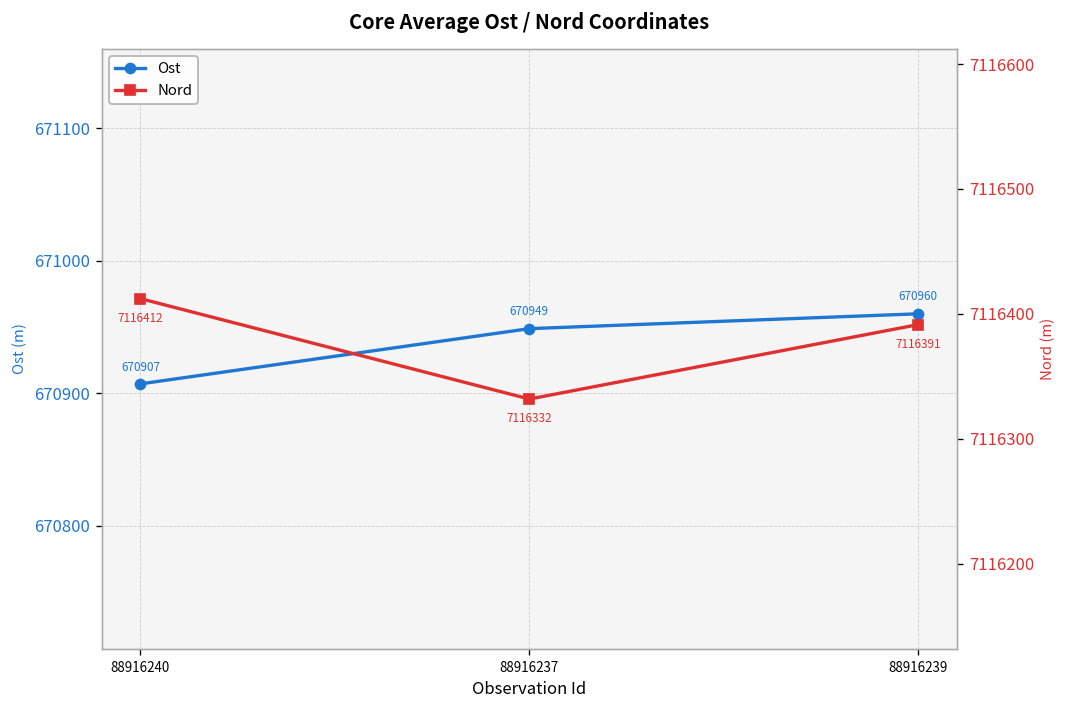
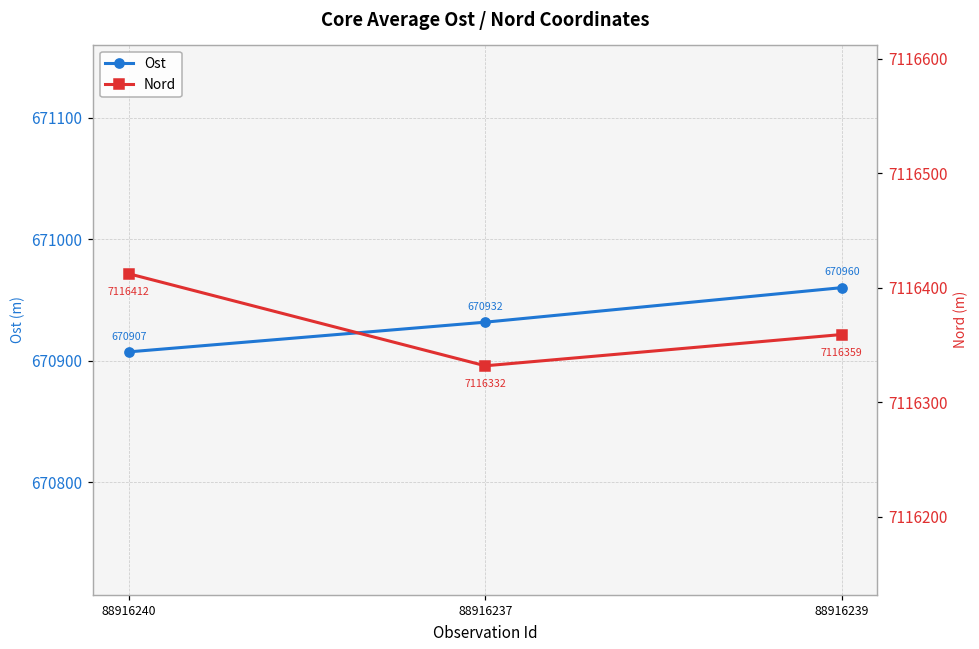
Ost, 88916237: 670949 -> 670932
Nord, 88916239: 7116391 -> 7116359
